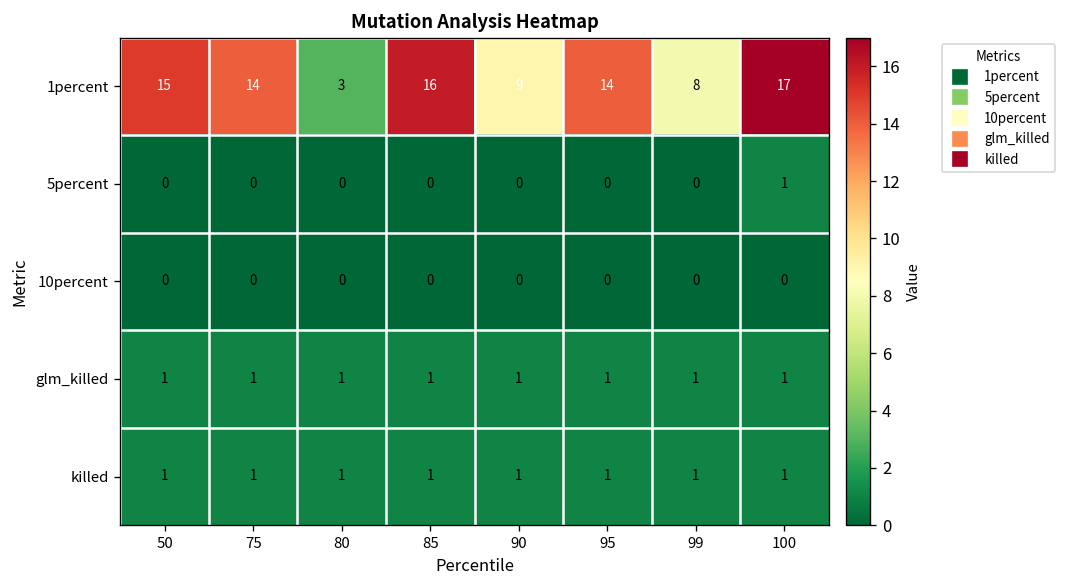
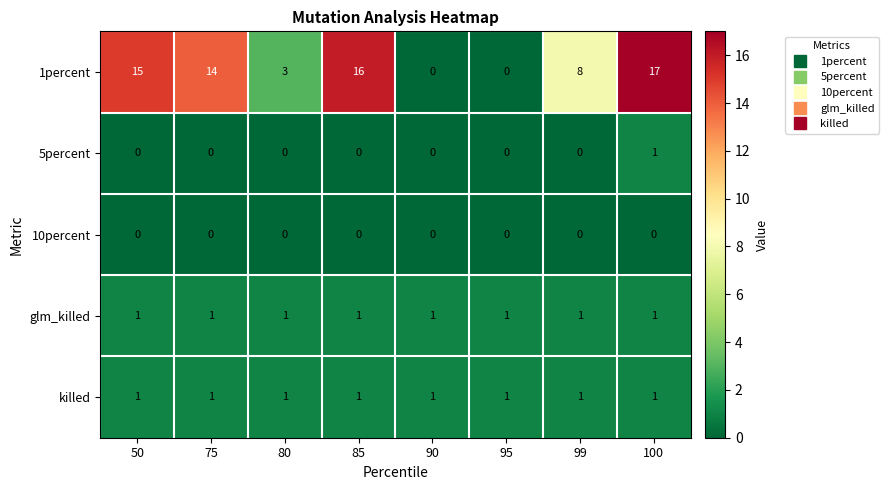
1percent, 90: 9 -> 0
1percent, 95: 14 -> 0
